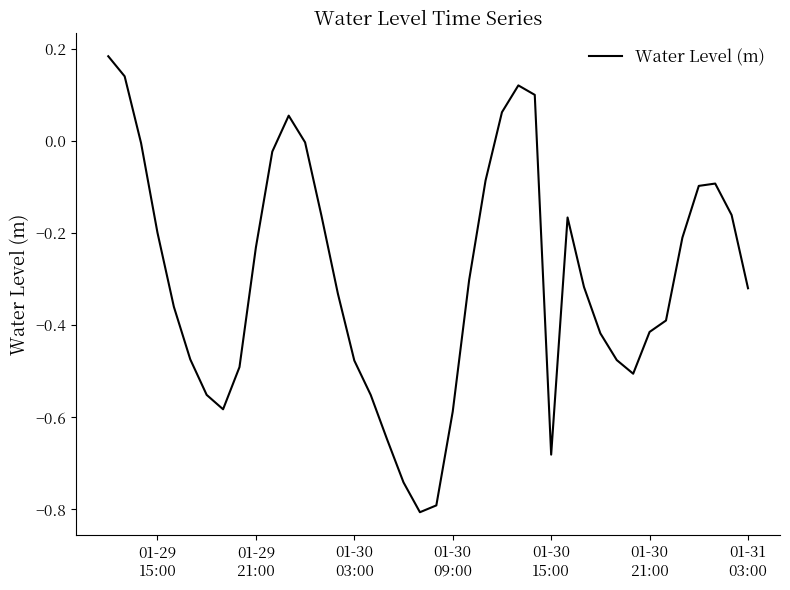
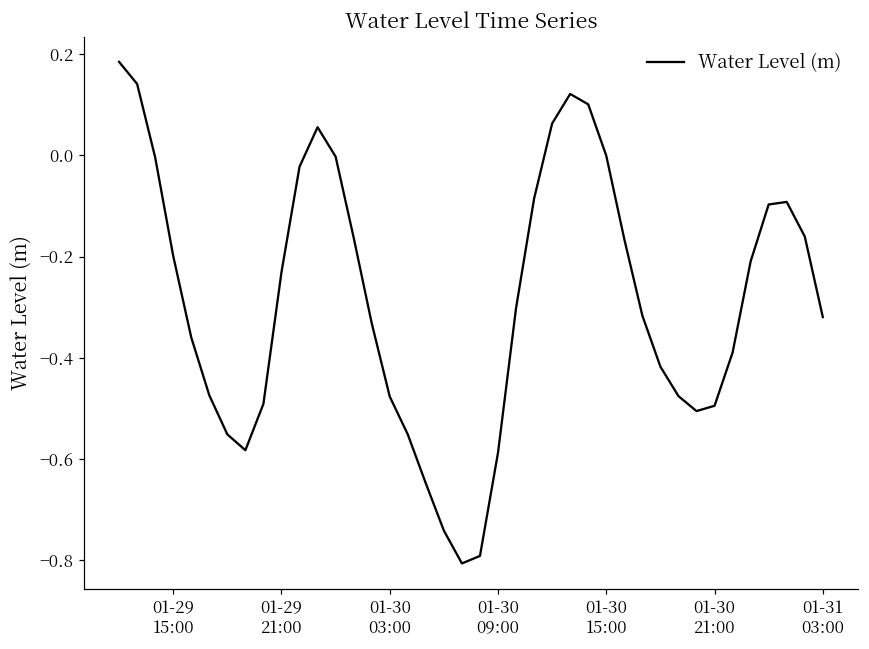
01-30 15:00: -0.68 -> 0.00
01-30 21:00: -0.41 -> -0.49
